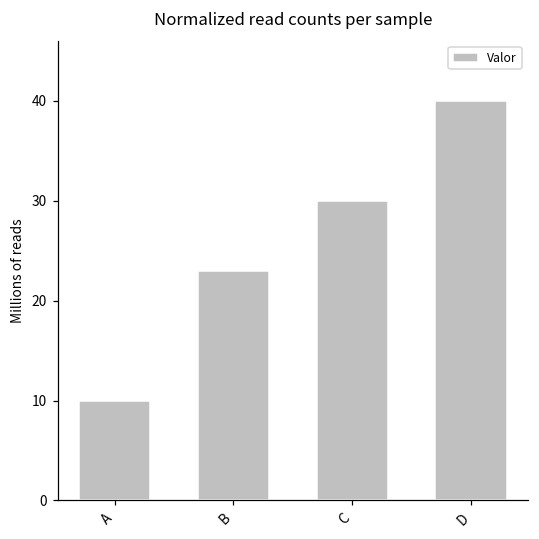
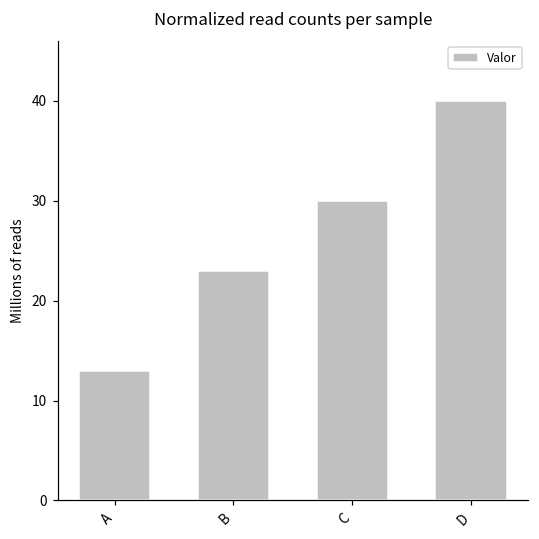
A: 10 -> 13
